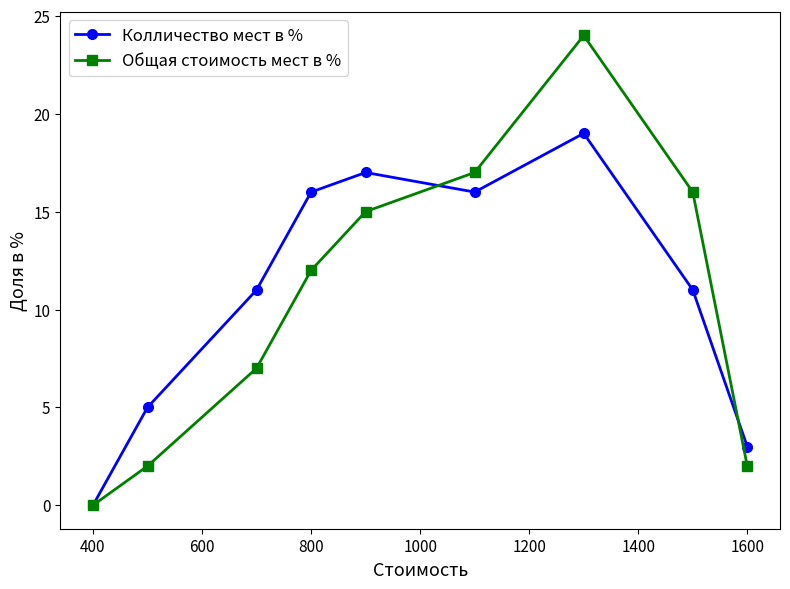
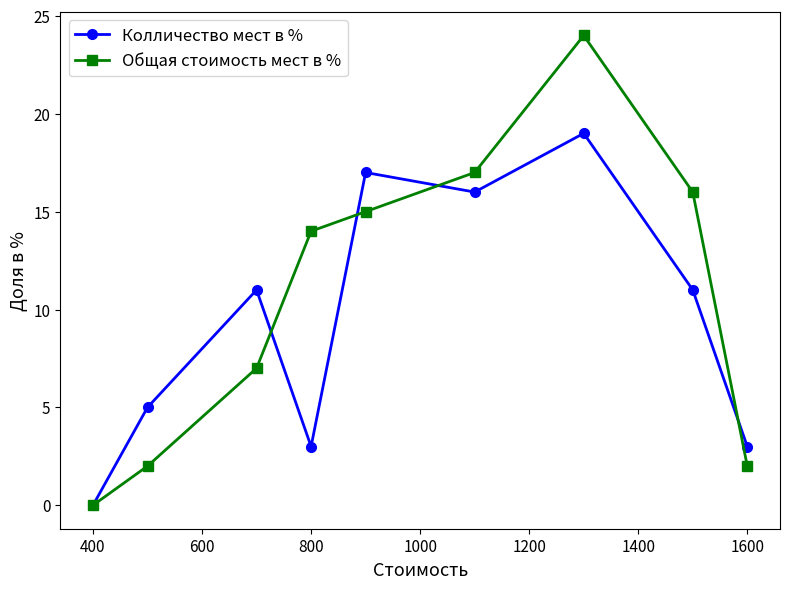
Колличество мест в %, 800: 16 -> 3
Общая стоимость мест в %, 800: 12 -> 14
